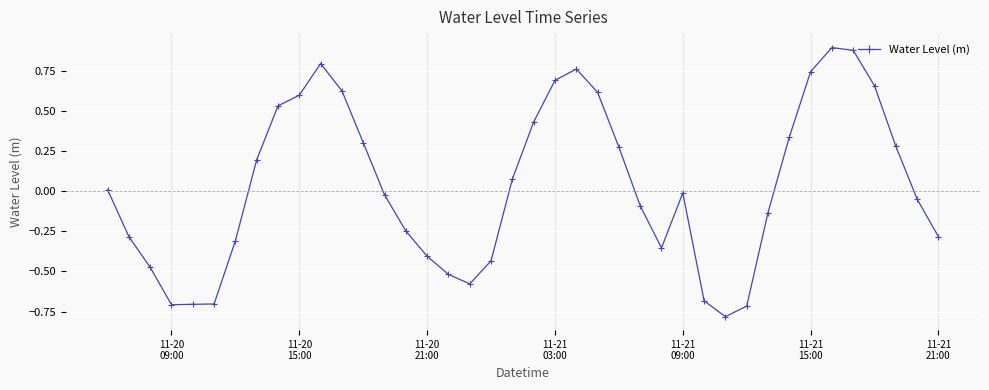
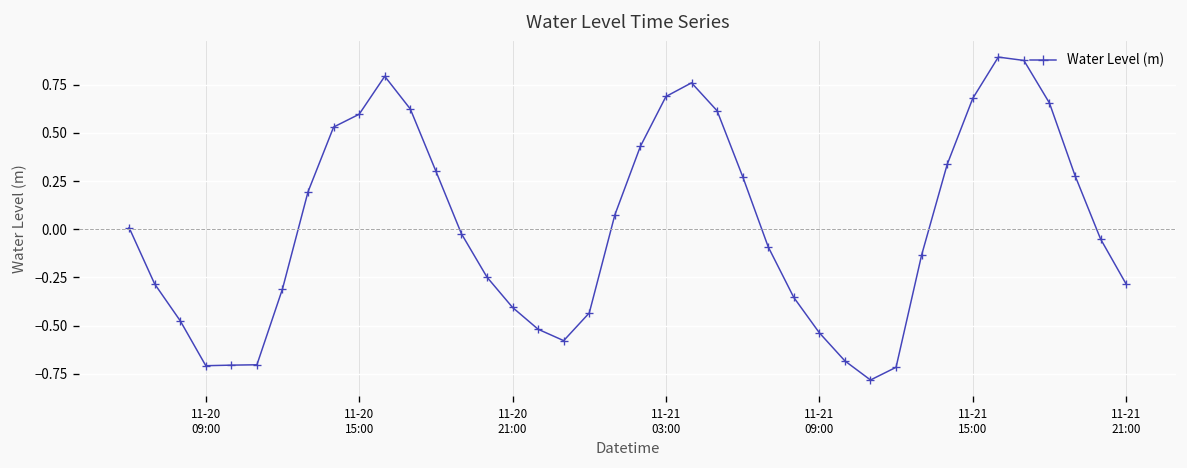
11-21 09:00: -0.01 -> -0.54
11-21 15:00: 0.74 -> 0.68
